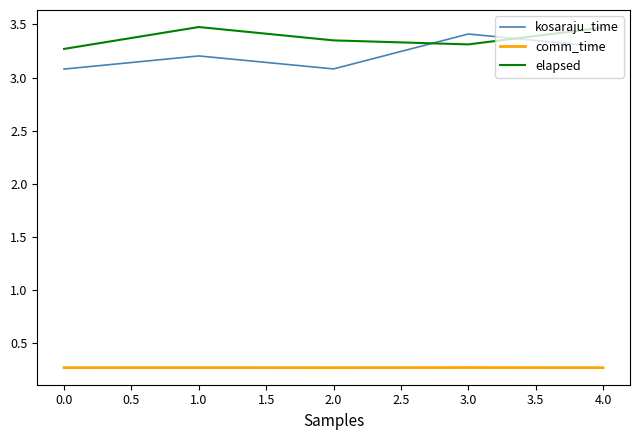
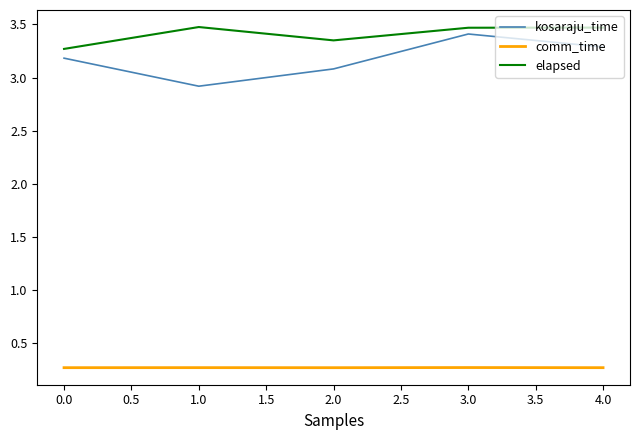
kosaraju_time, 0.0: 3.08 -> 3.18
kosaraju_time, 1.0: 3.20 -> 2.92
elapsed, 3.0: 3.31 -> 3.47
